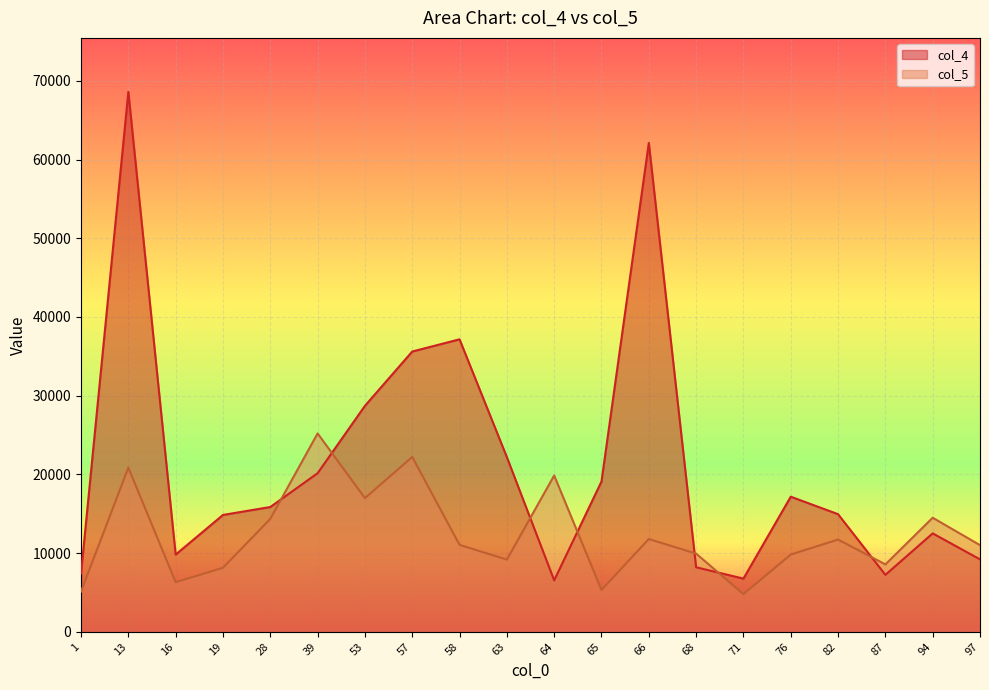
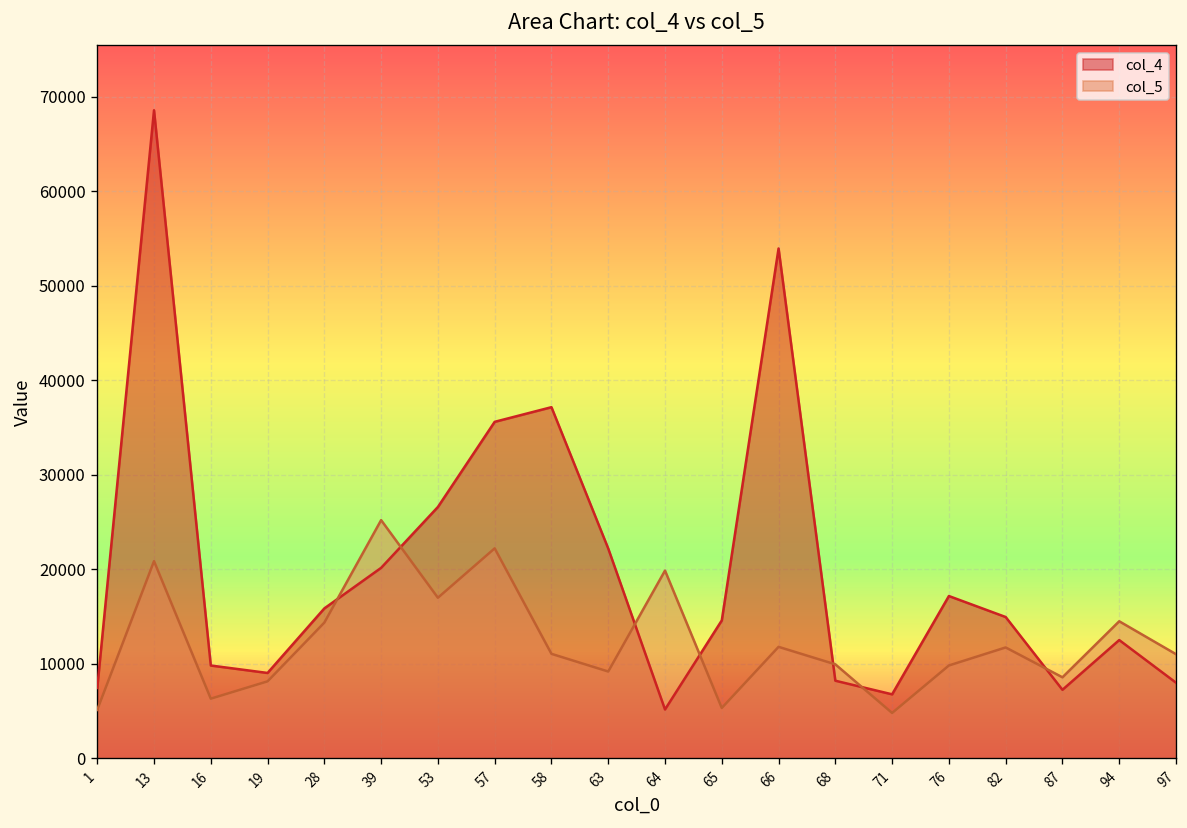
col_4, 19: 15000 -> 9000
col_4, 53: 29000 -> 27000
col_4, 64: 7000 -> 5000
col_4, 65: 19000 -> 15000
col_4, 66: 62000 -> 54000
col_4, 97: 9000 -> 8000
